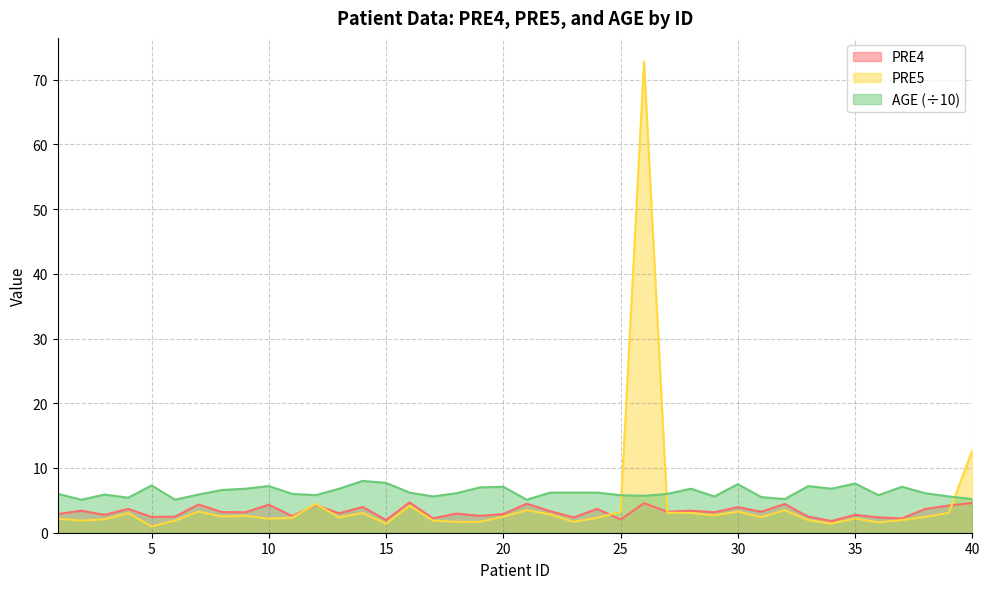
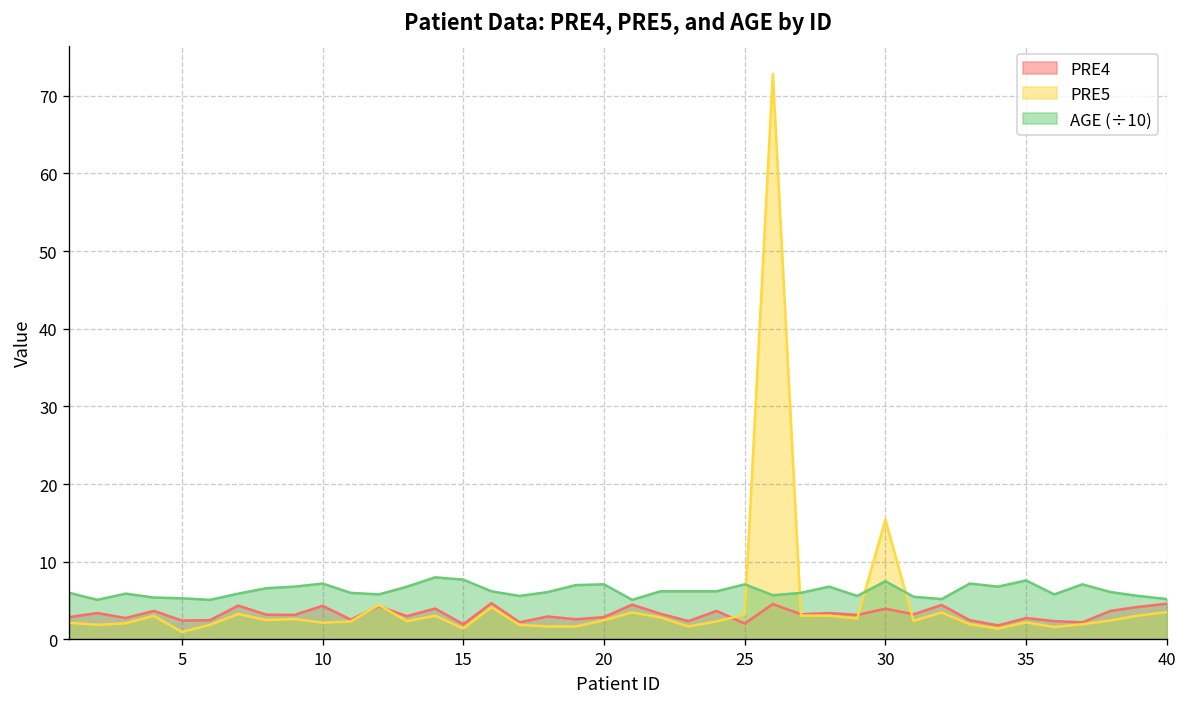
AGE (÷10), 5: 7 -> 5
AGE (÷10), 25: 6 -> 7
PRE5, 30: 3 -> 15
PRE5, 40: 13 -> 4
